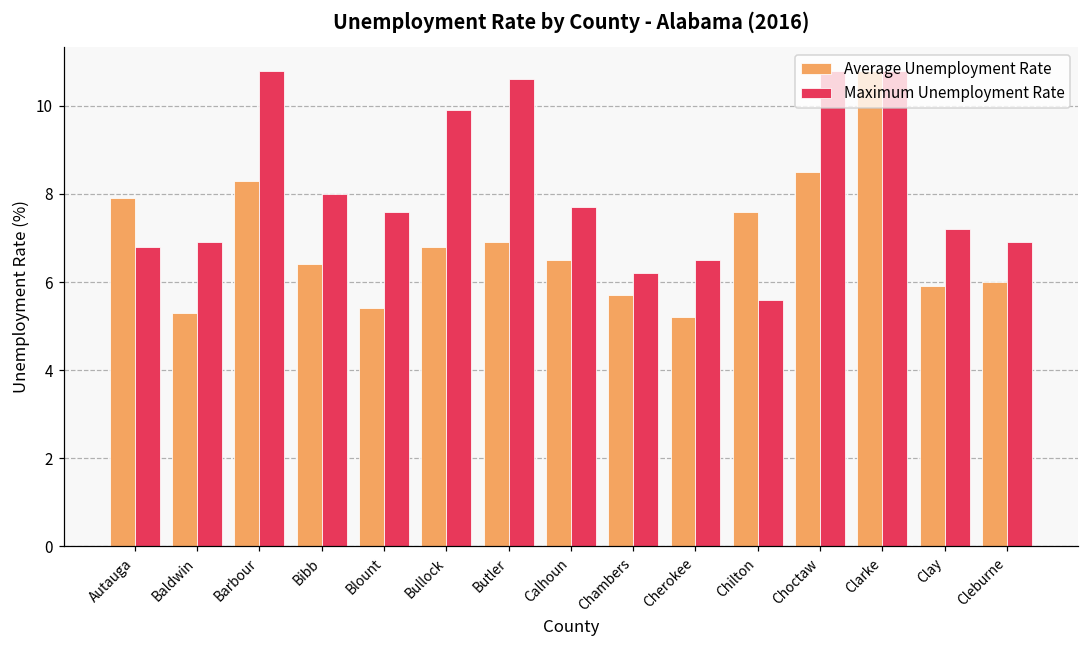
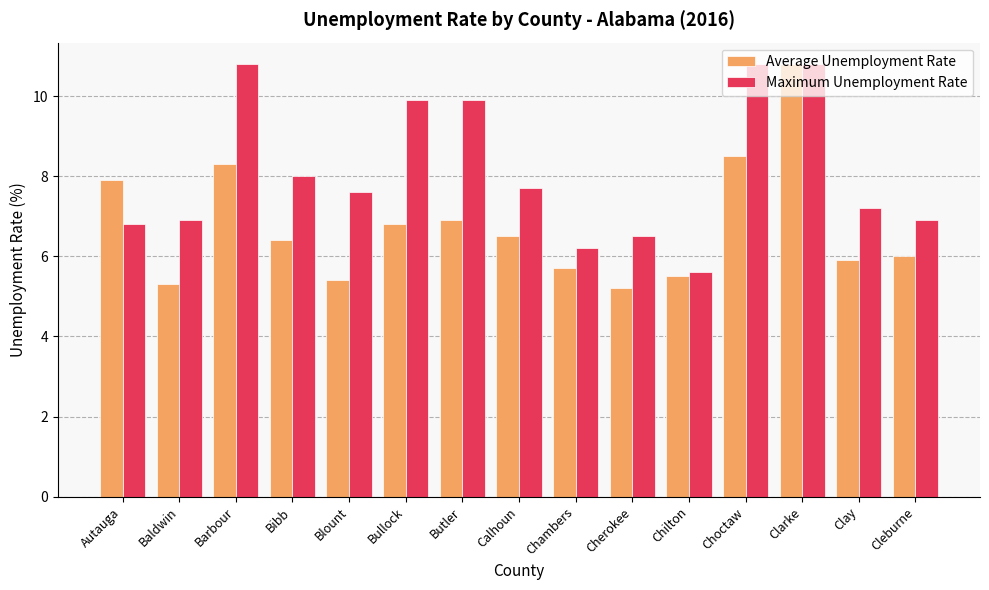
Maximum Unemployment Rate, Butler: 10.6 -> 9.9
Average Unemployment Rate, Chilton: 7.6 -> 5.5
